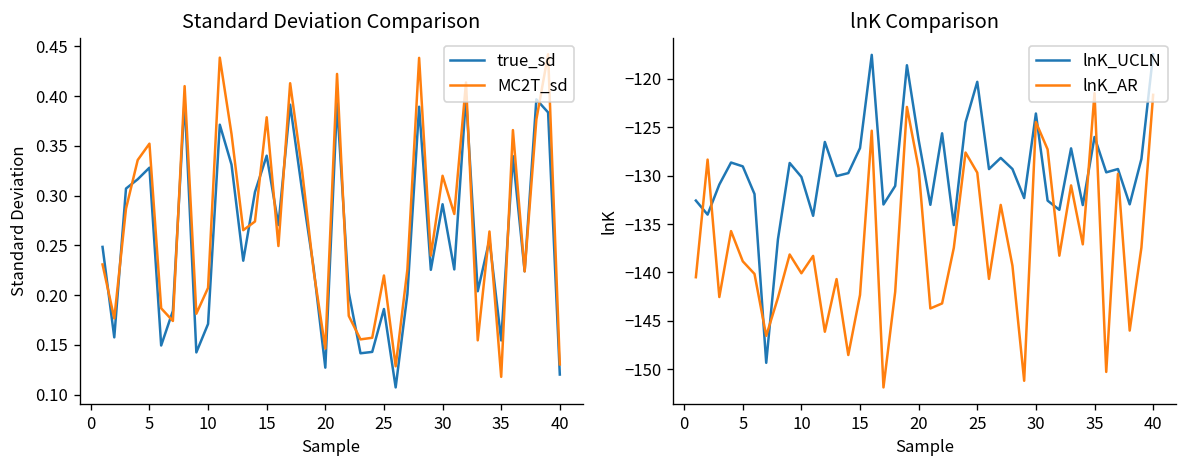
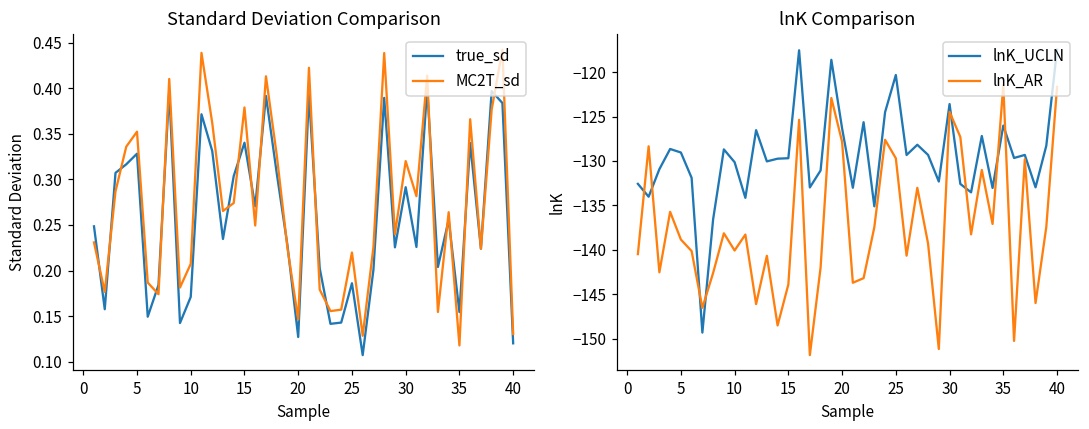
lnK Comparison, lnK_UCLN, 15: -127 -> -130
lnK Comparison, lnK_AR, 15: -142 -> -144
lnK Comparison, lnK_AR, 20: -129 -> -128
